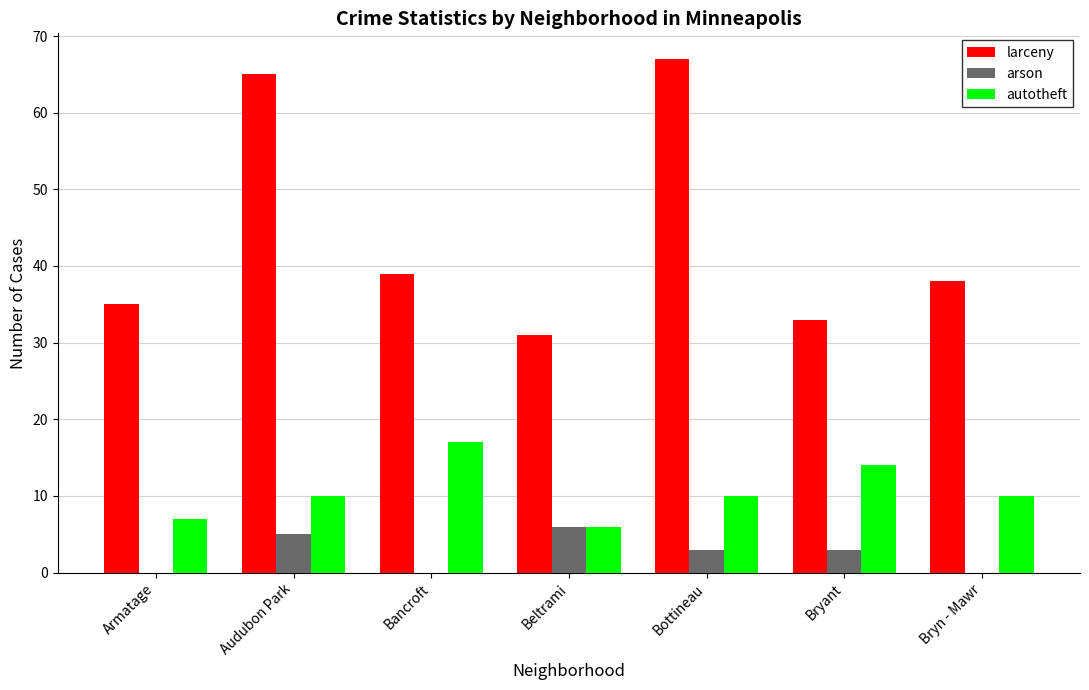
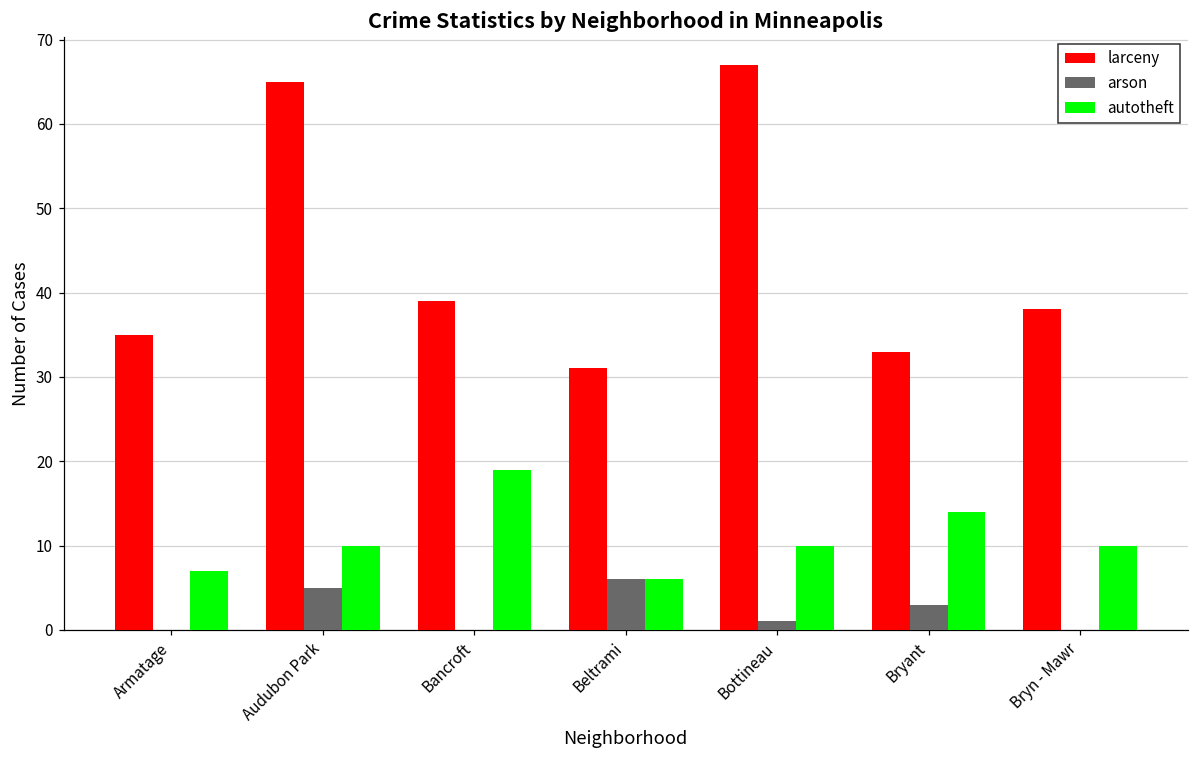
autotheft, Bancroft: 17 -> 19
arson, Bottineau: 3 -> 1
